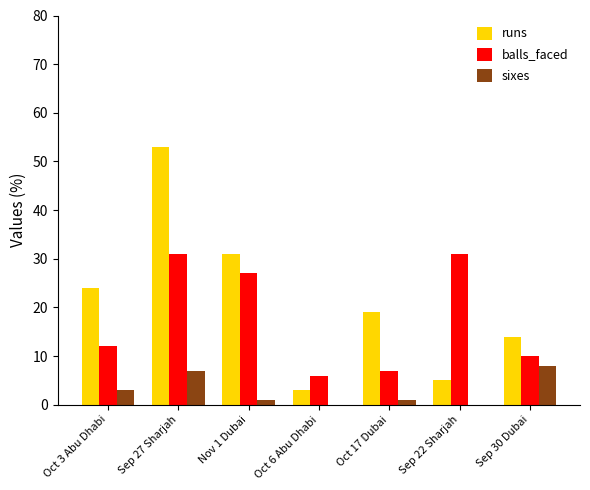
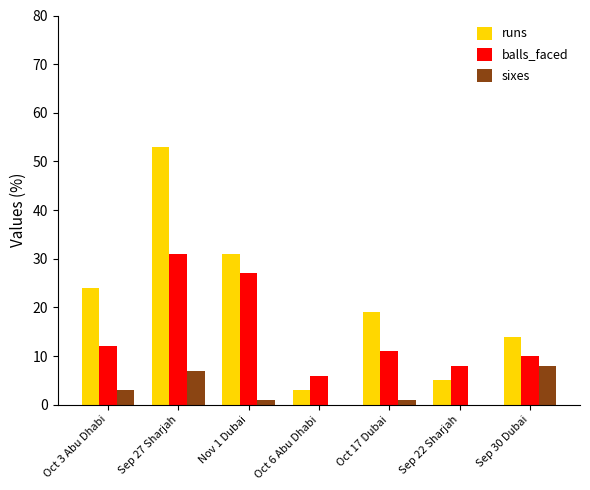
balls_faced, Oct 17 Dubai: 7 -> 11
balls_faced, Sep 22 Sharjah: 31 -> 8
